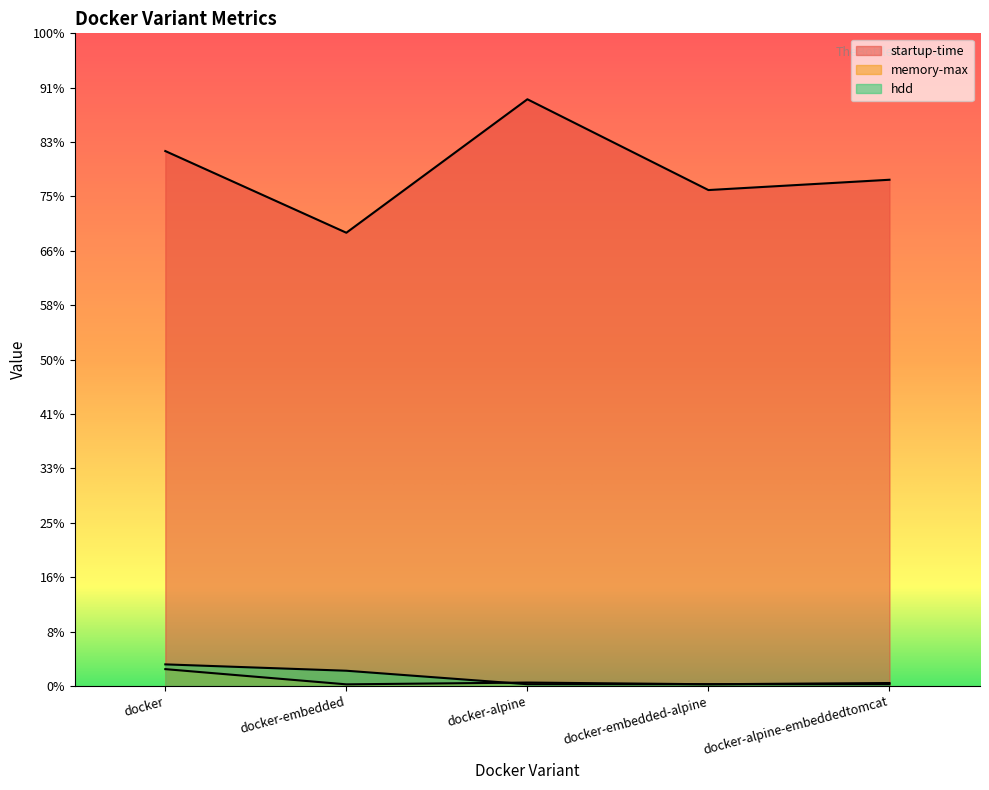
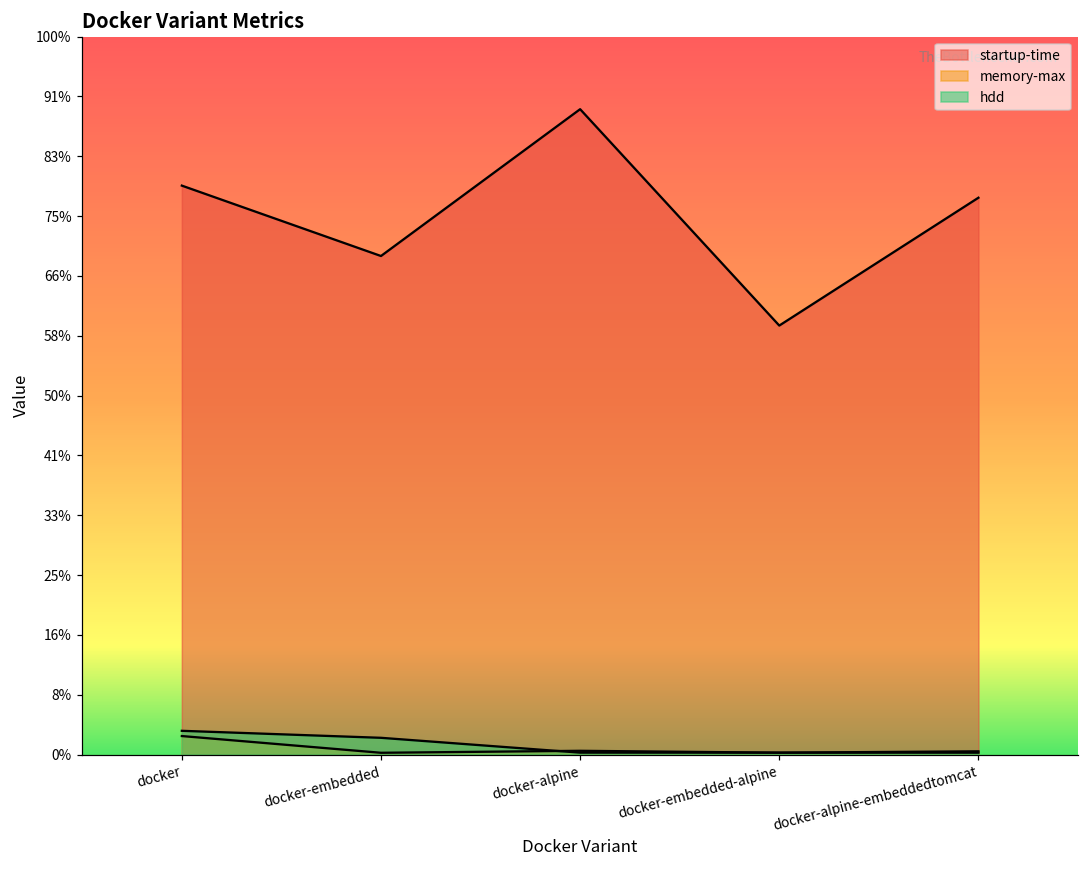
startup-time, docker: 82% -> 79%
startup-time, docker-embedded-alpine: 76% -> 60%
